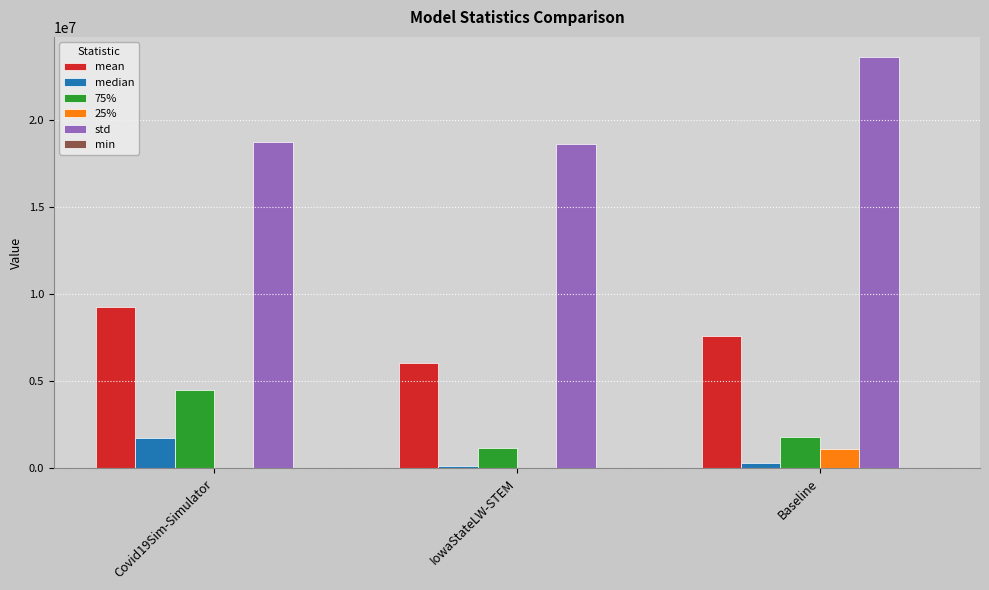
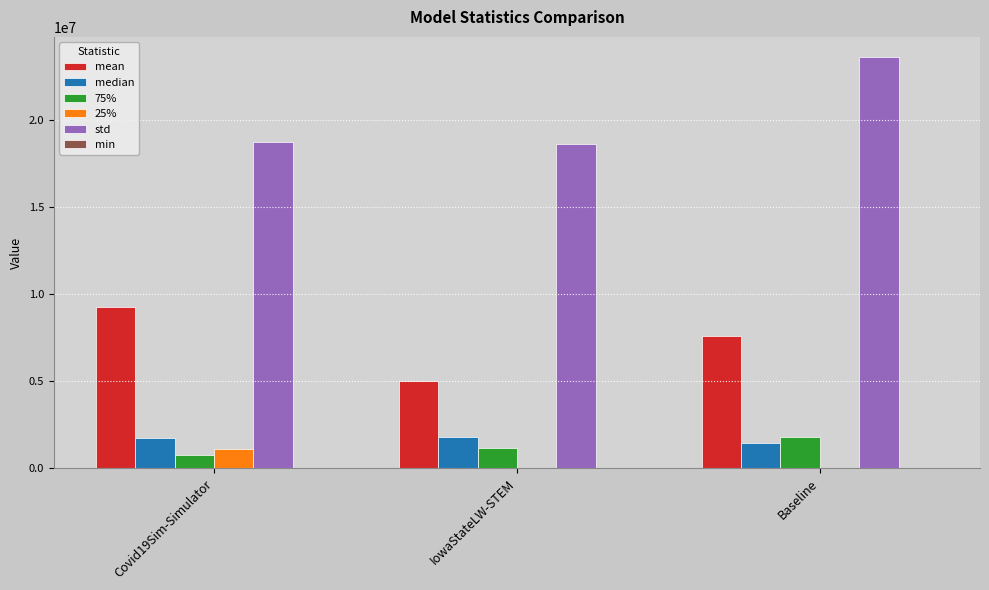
75%, Covid19Sim-Simulator: 4500000 -> 700000
25%, Covid19Sim-Simulator: 0 -> 1100000
mean, IowaStateLW-STEM: 6000000 -> 5000000
median, IowaStateLW-STEM: 200000 -> 1800000
median, Baseline: 300000 -> 1500000
25%, Baseline: 1100000 -> 0
